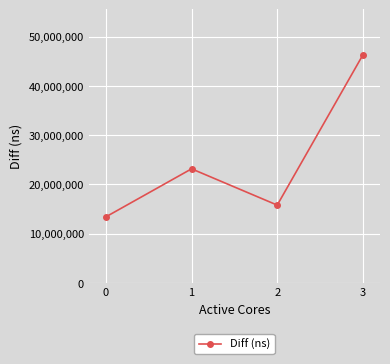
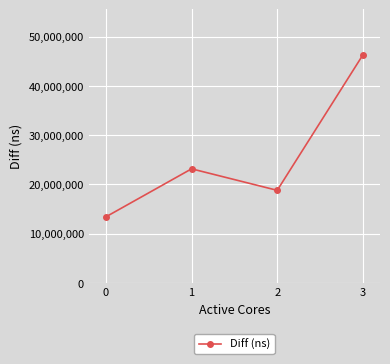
2: 16,000,000 -> 19,000,000
